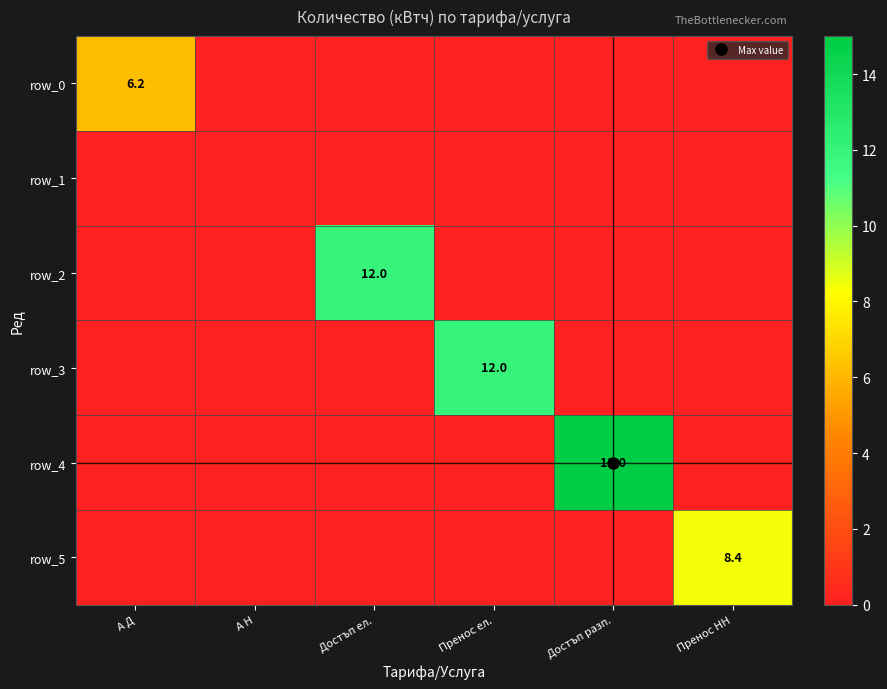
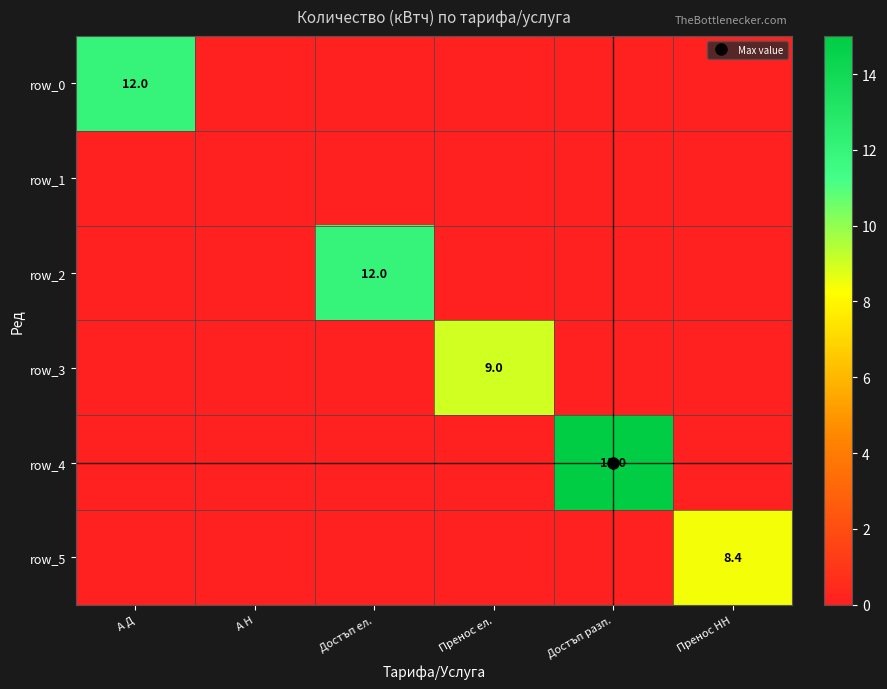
row_0, А Д: 6.2 -> 12.0
row_3, Пренос ел.: 12.0 -> 9.0
